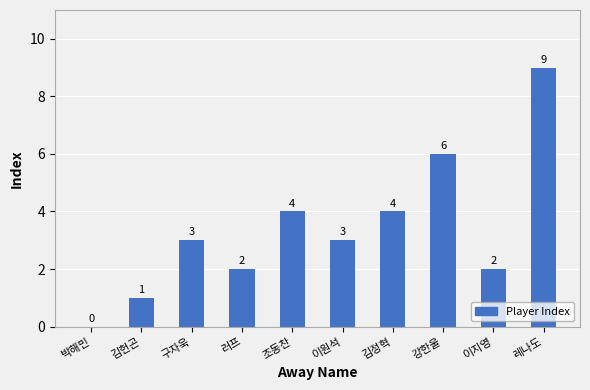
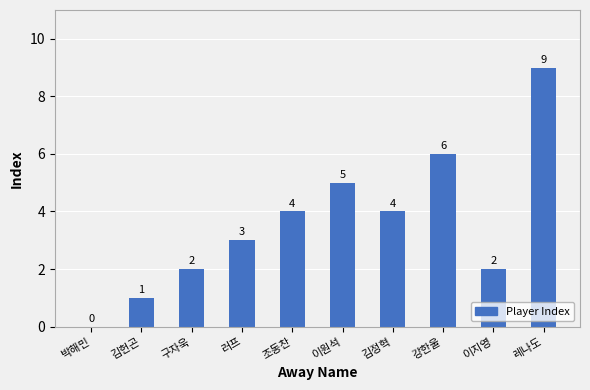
구자욱: 3 -> 2
러프: 2 -> 3
이원석: 3 -> 5
